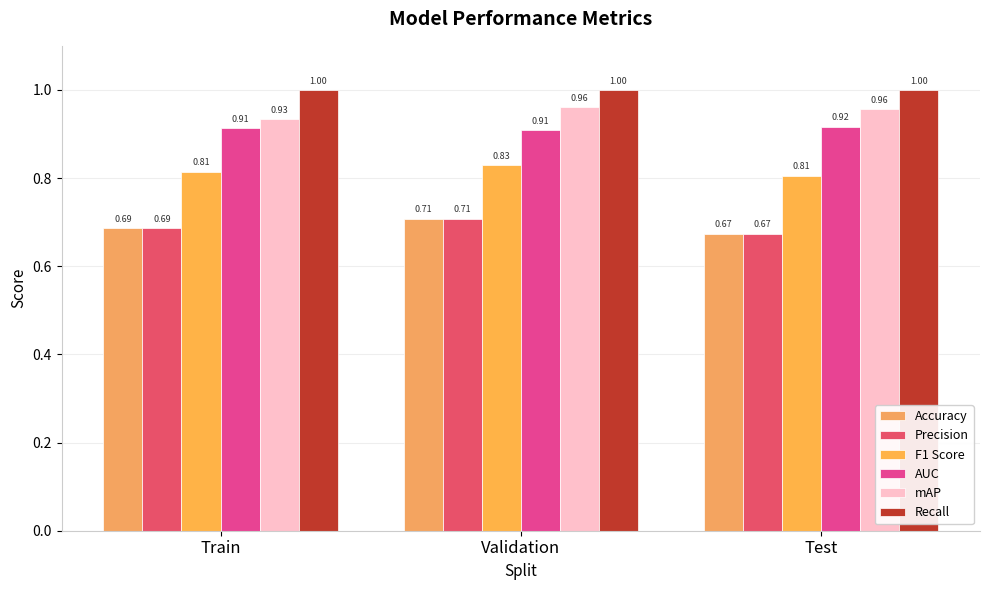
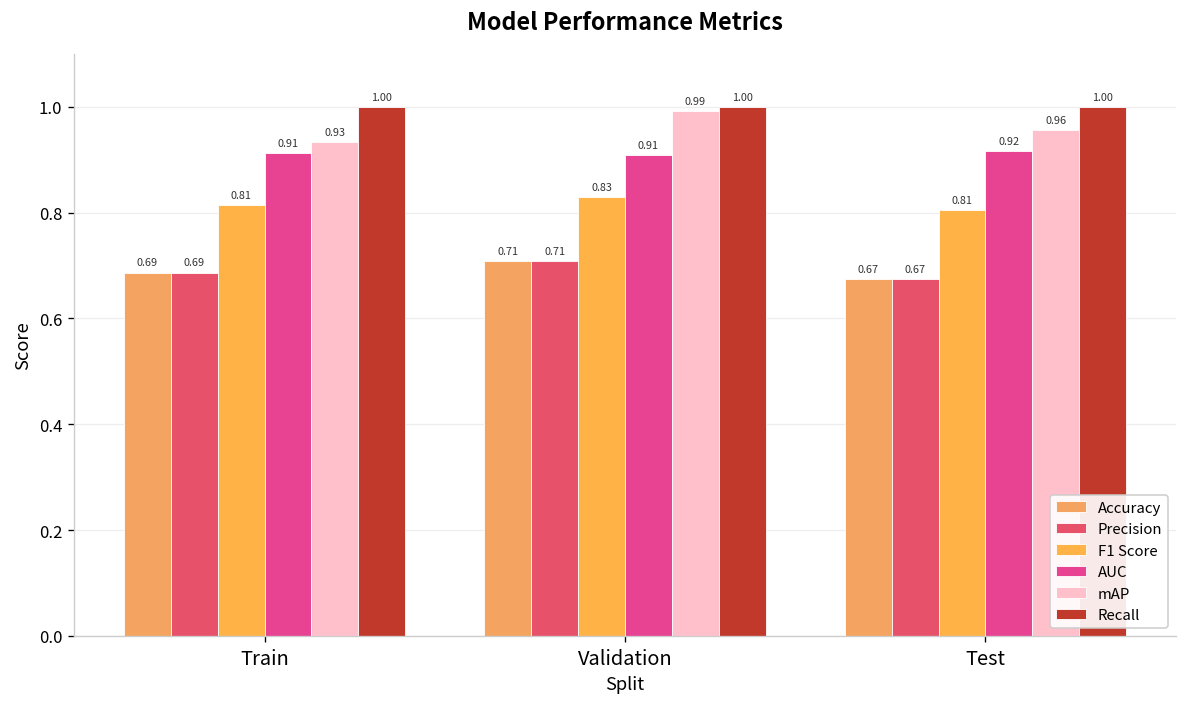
mAP, Validation: 0.96 -> 0.99
